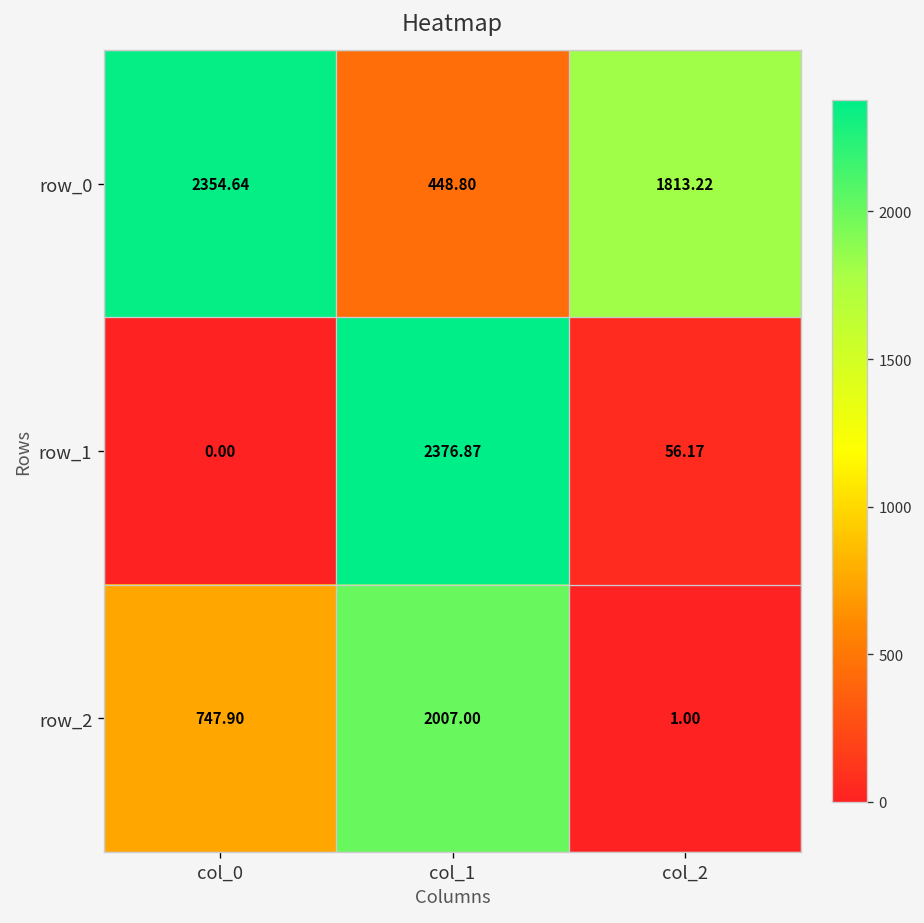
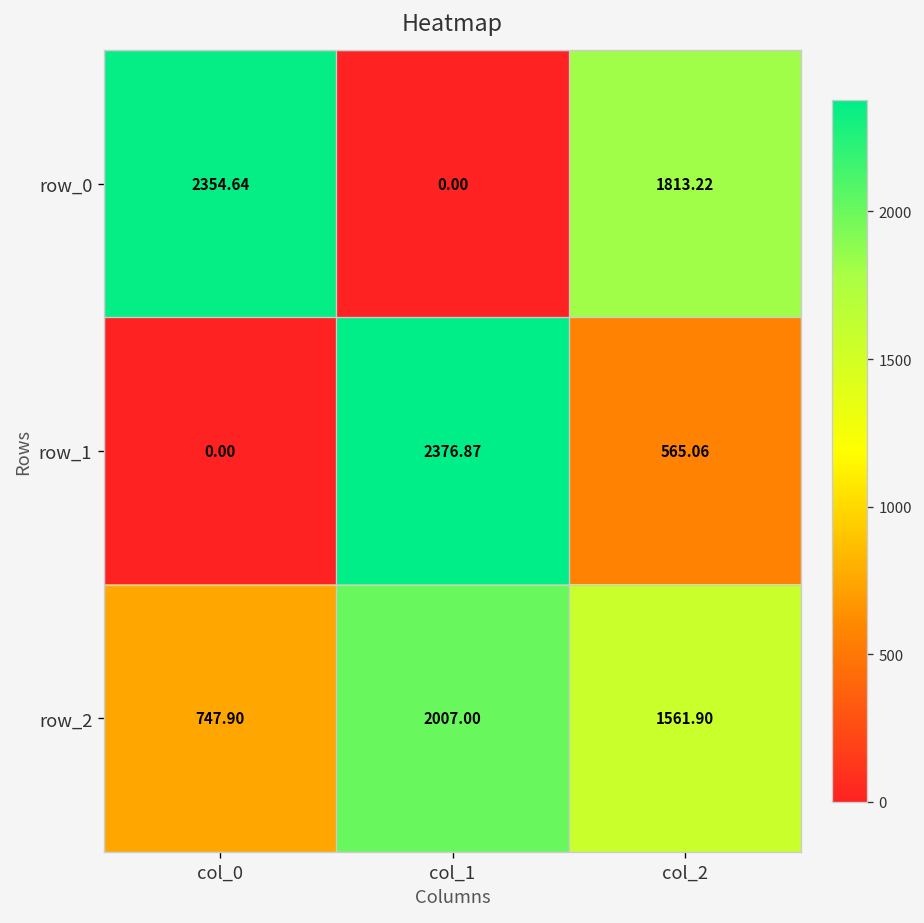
row_0, col_1: 448.80 -> 0.00
row_1, col_2: 56.17 -> 565.06
row_2, col_2: 1.00 -> 1561.90
